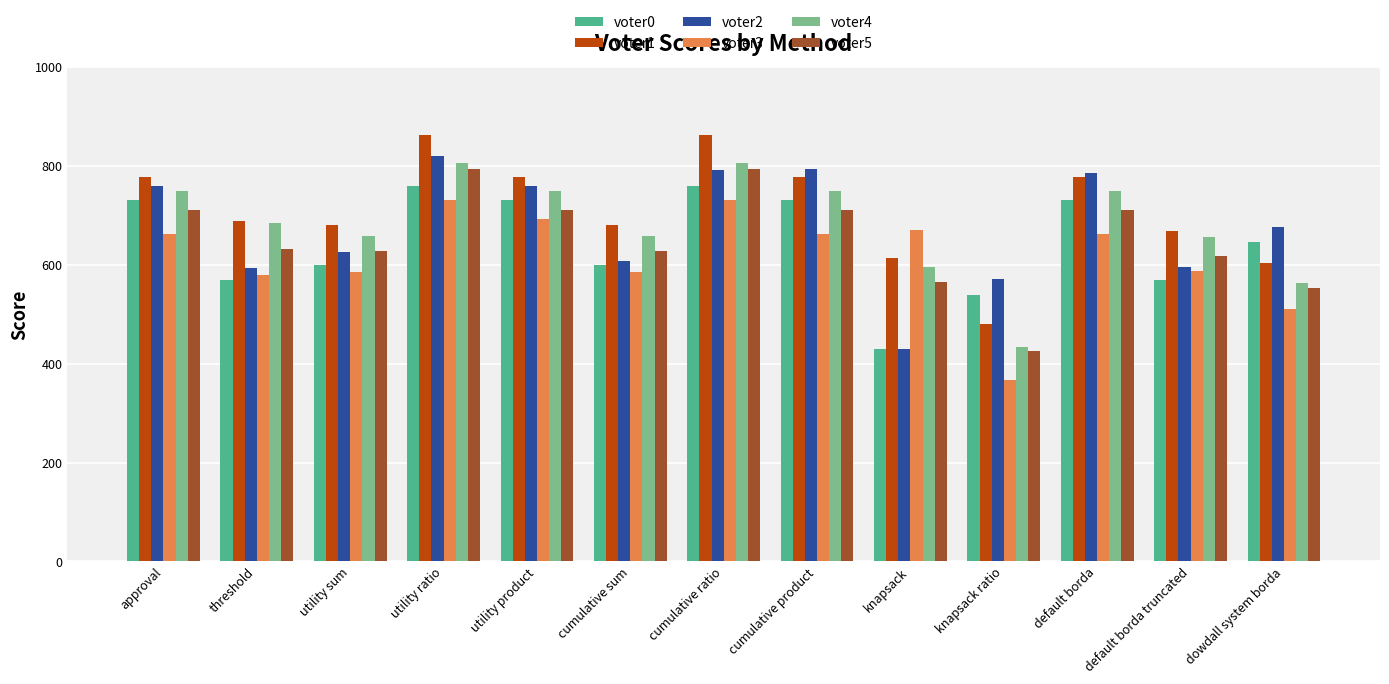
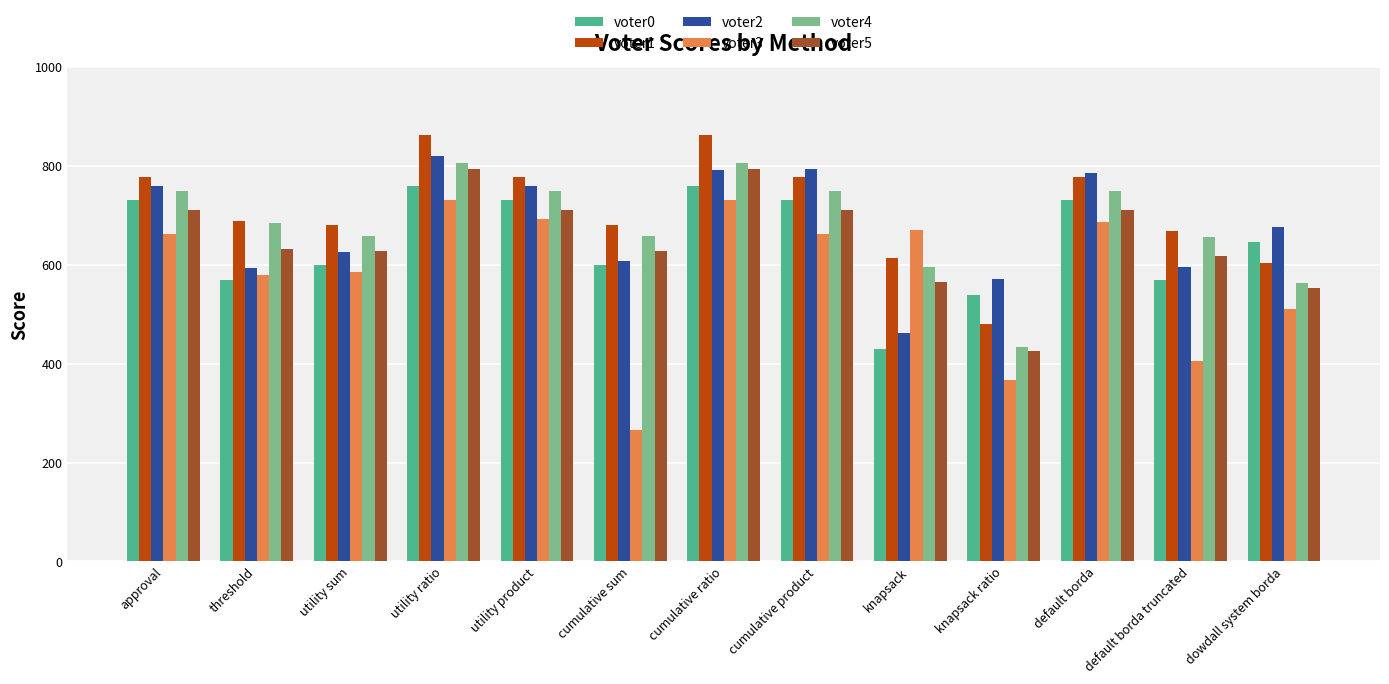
voter3, cumulative sum: 590 -> 270
voter2, knapsack: 430 -> 460
voter3, default borda: 660 -> 690
voter3, default borda truncated: 590 -> 410
